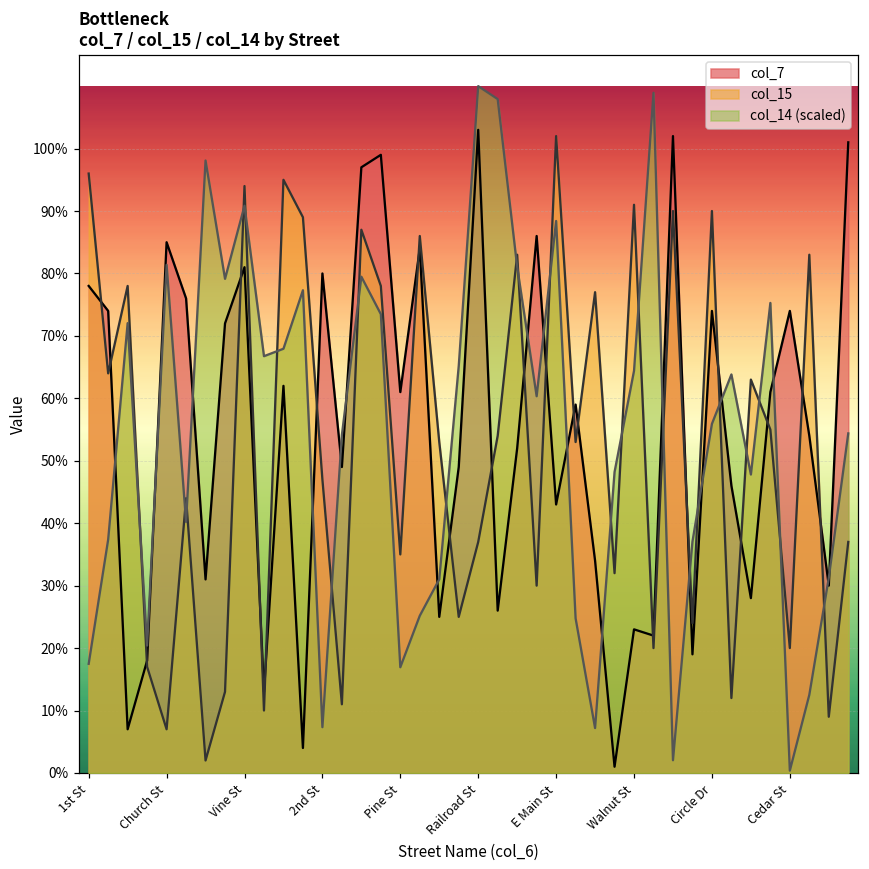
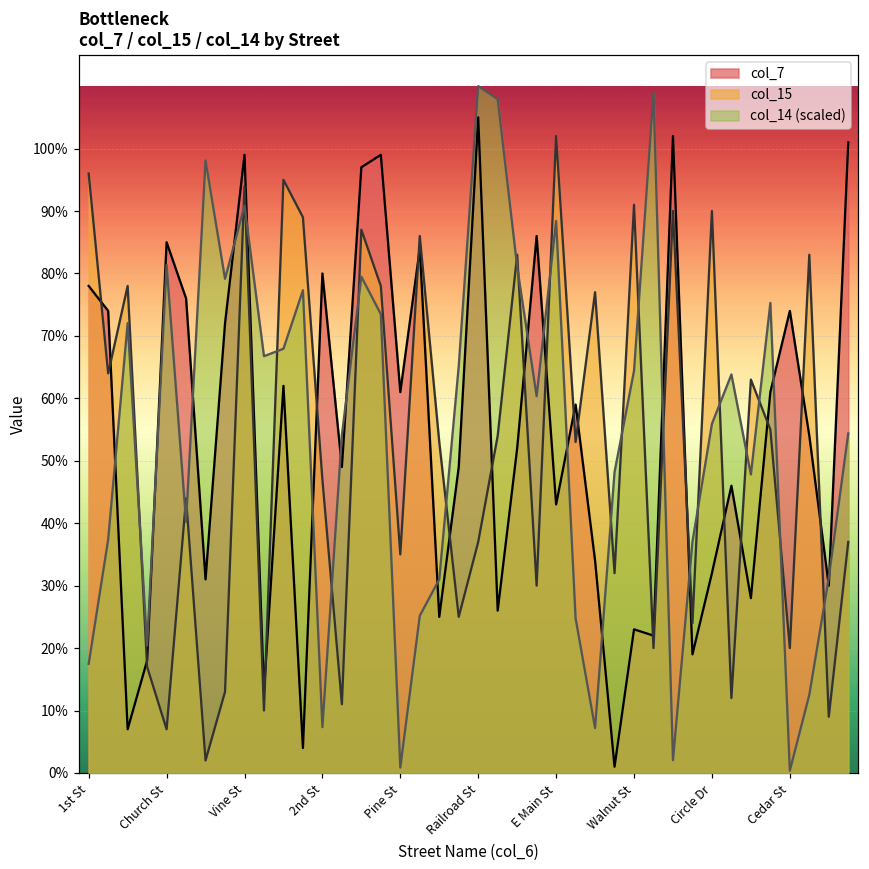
col_7, Vine St: 81% -> 99%
col_14 (scaled), Pine St: 17% -> 1%
col_7, Railroad St: 103% -> 105%
col_7, Circle Dr: 74% -> 32%
